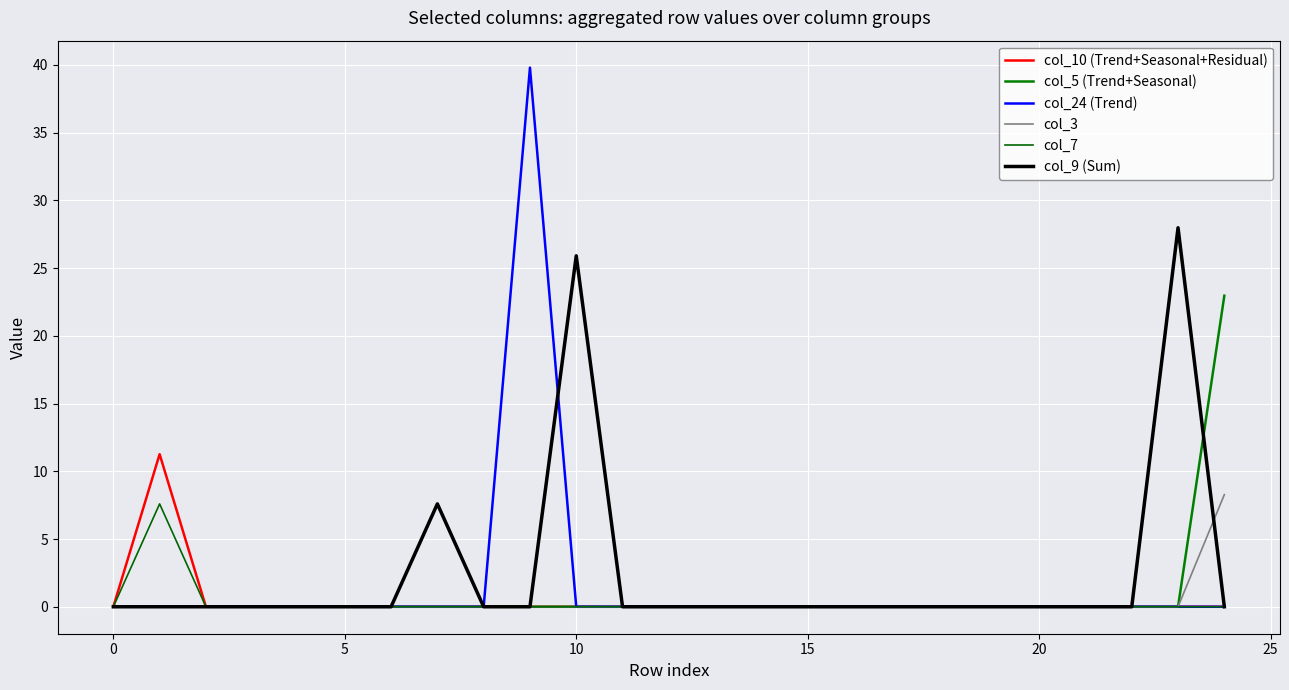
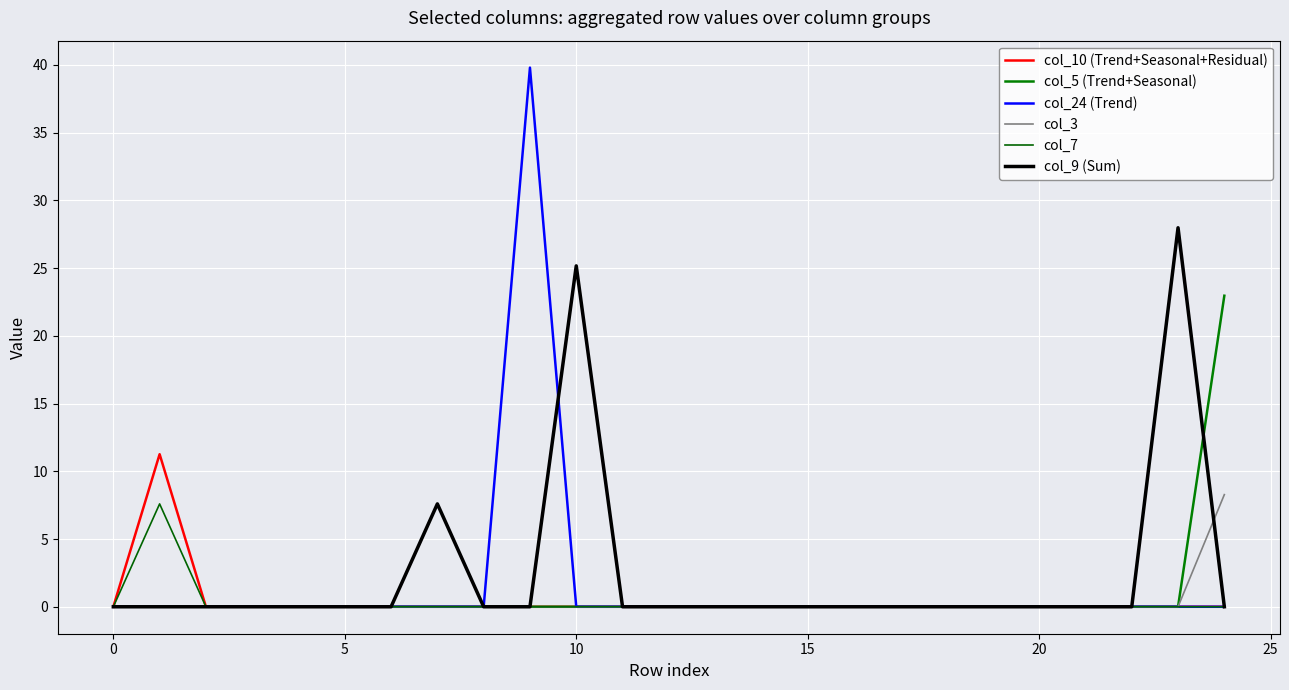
col_9 (Sum), 10: 25.9 -> 25.2
